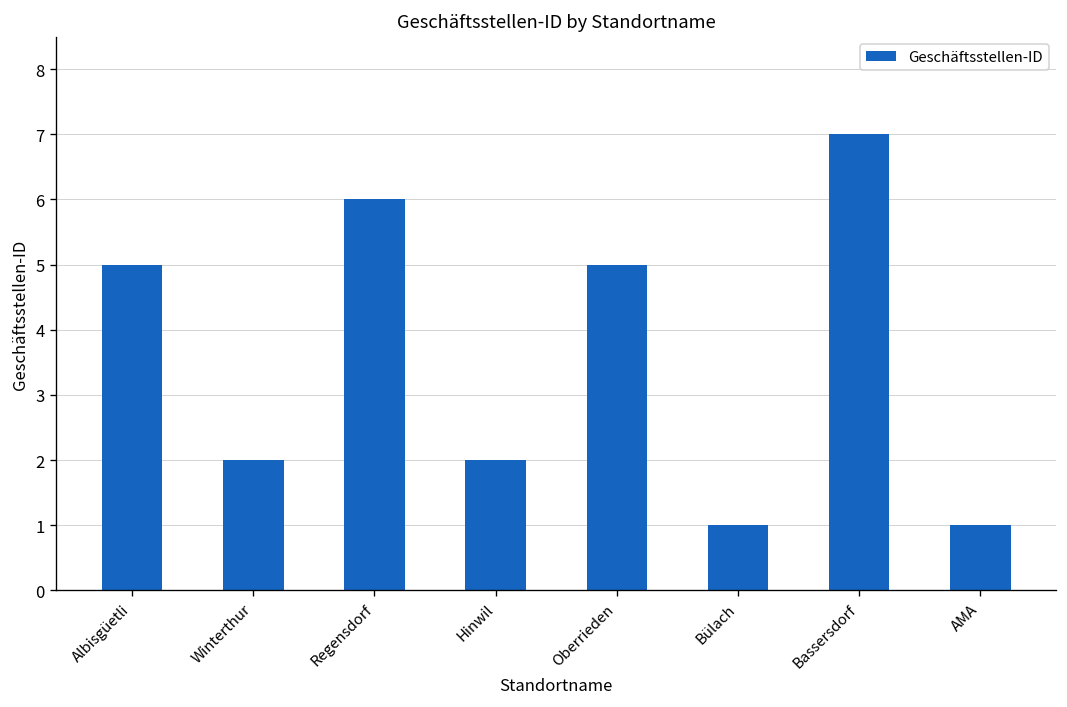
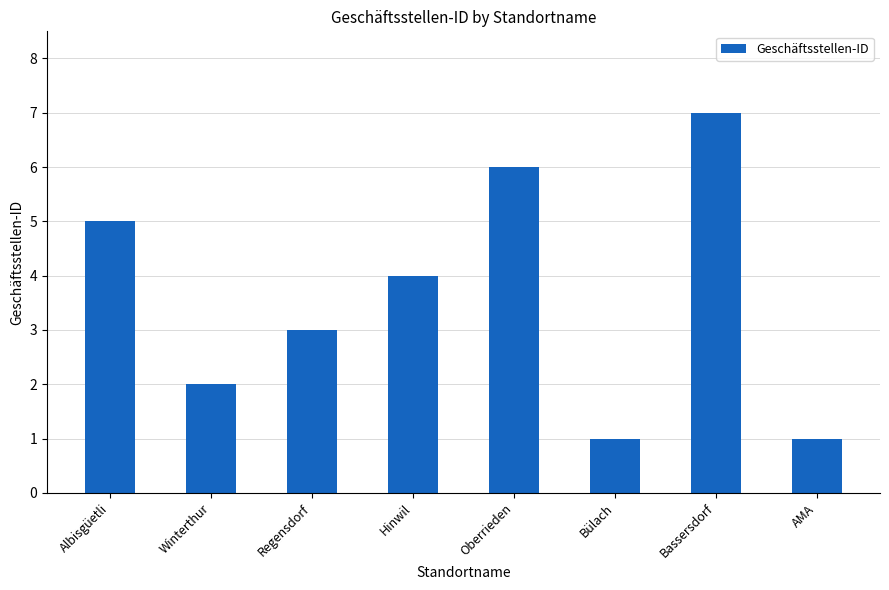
Regensdorf: 6 -> 3
Hinwil: 2 -> 4
Oberrieden: 5 -> 6
